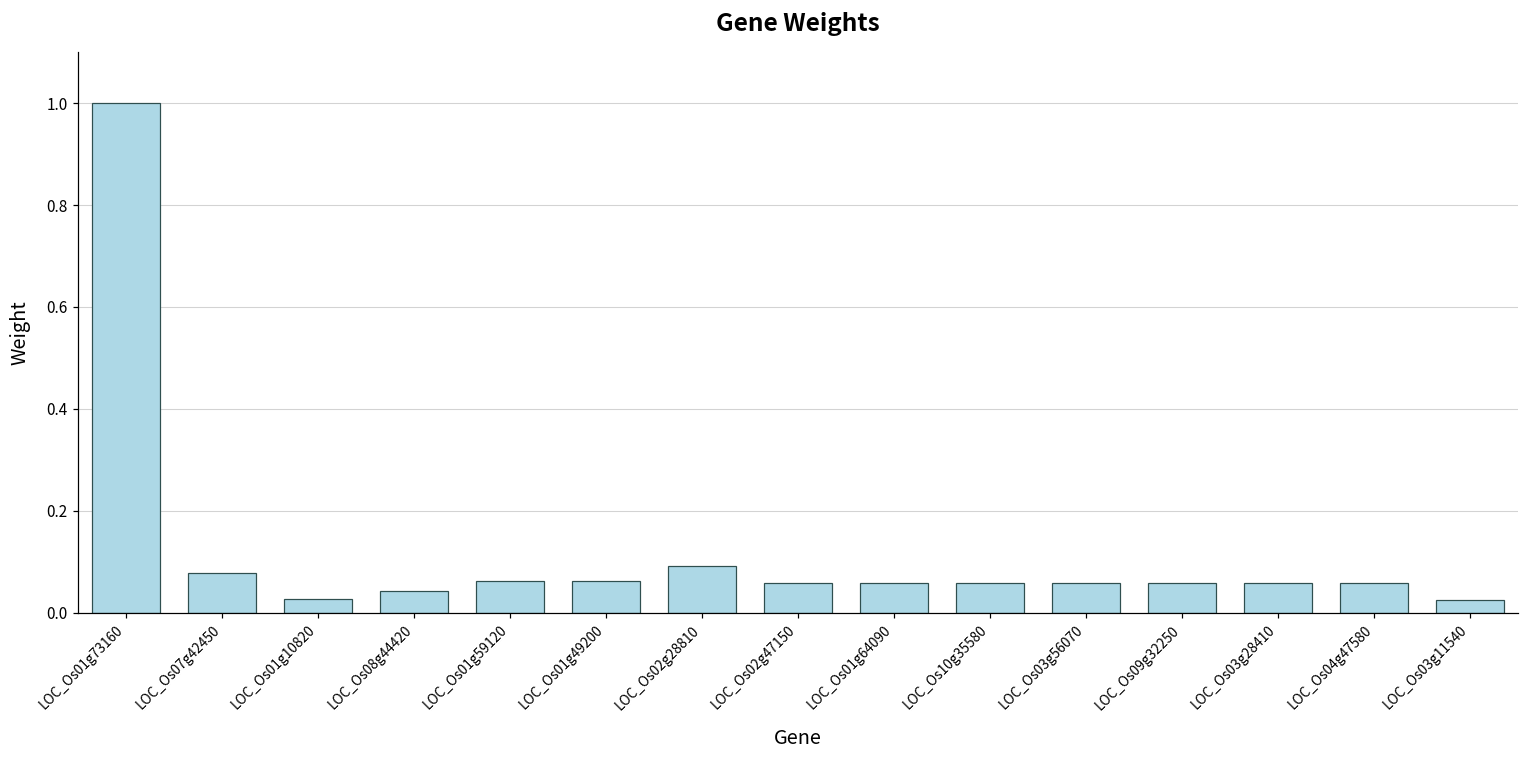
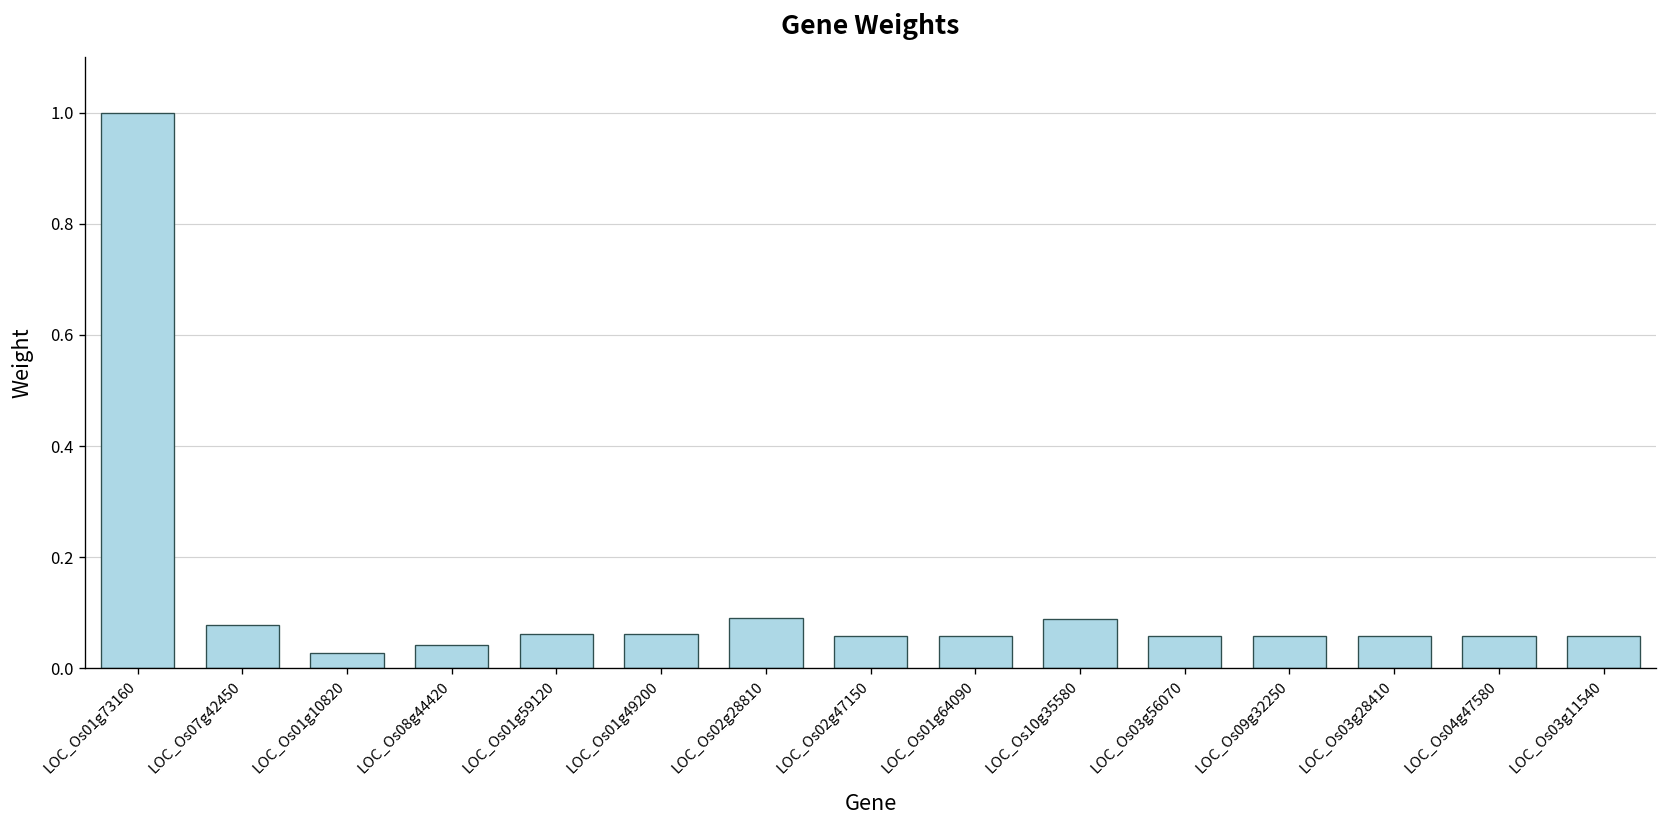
LOC_Os10g35580: 0.06 -> 0.09
LOC_Os03g11540: 0.02 -> 0.06
